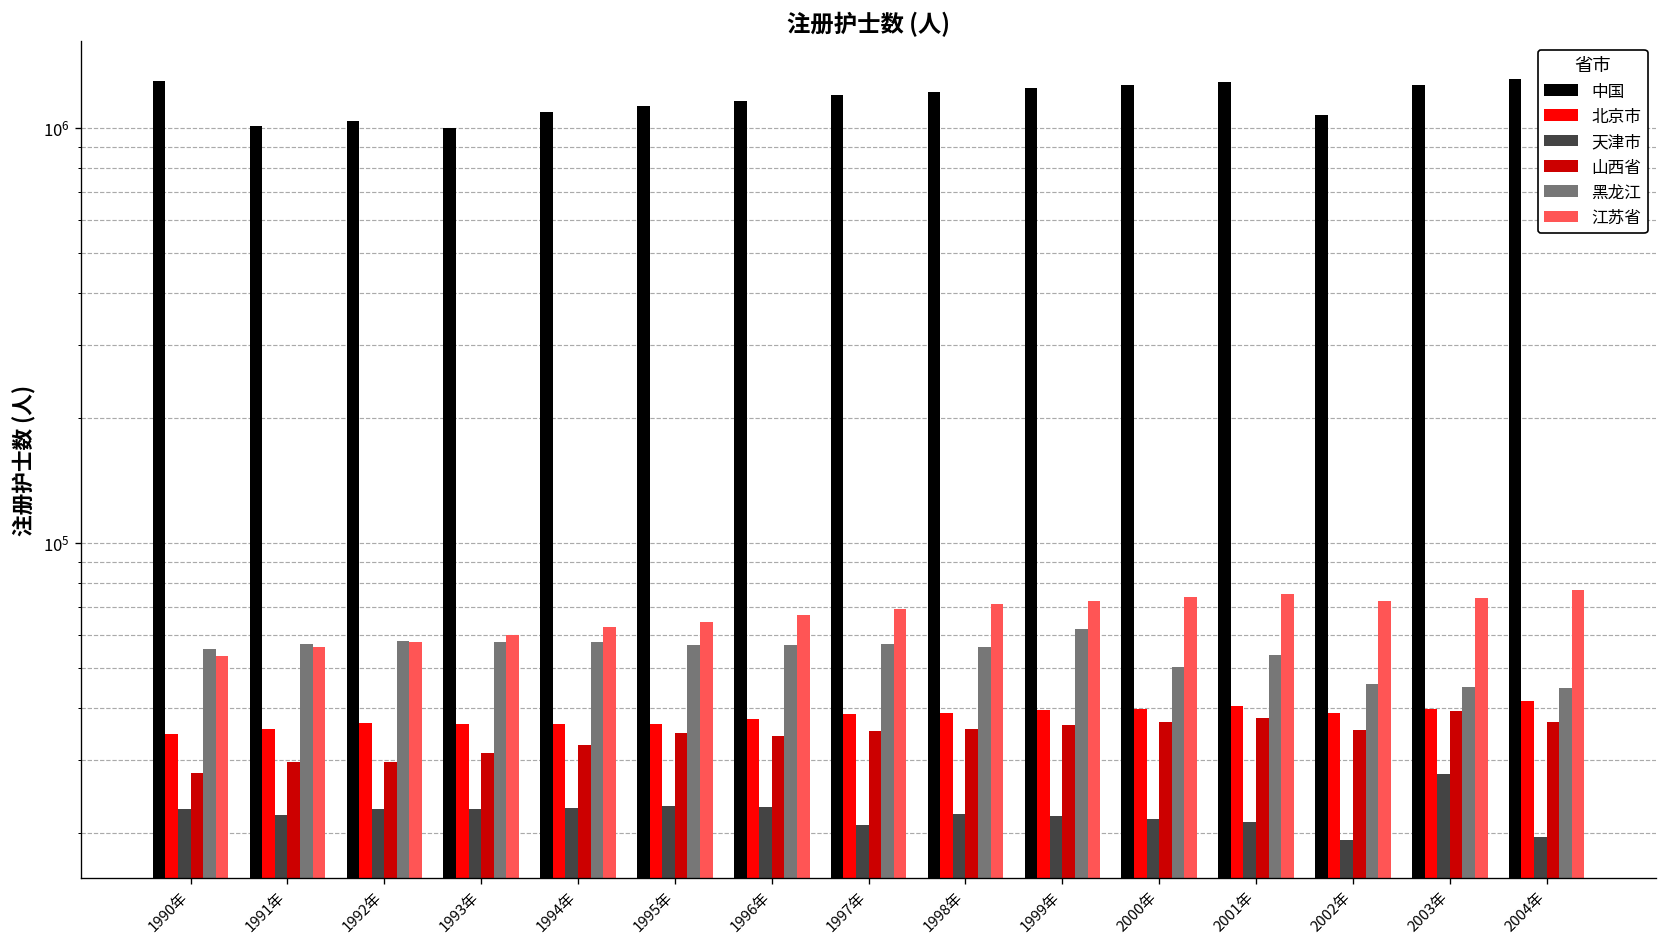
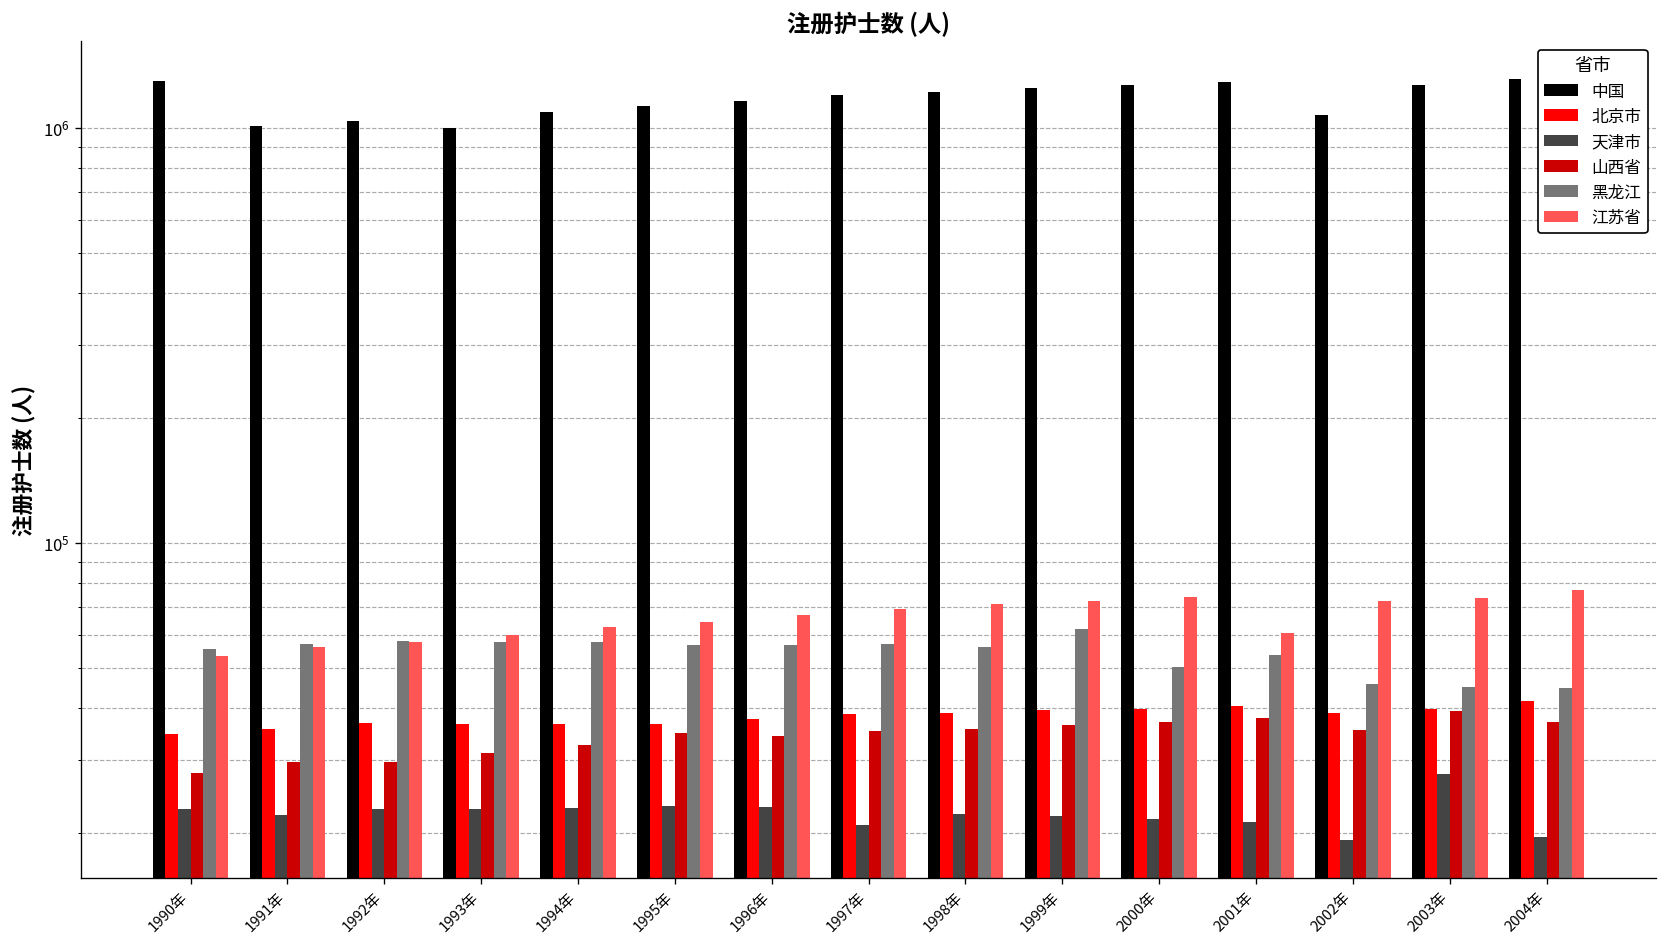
江苏省, 2001年: 75000 -> 61000
